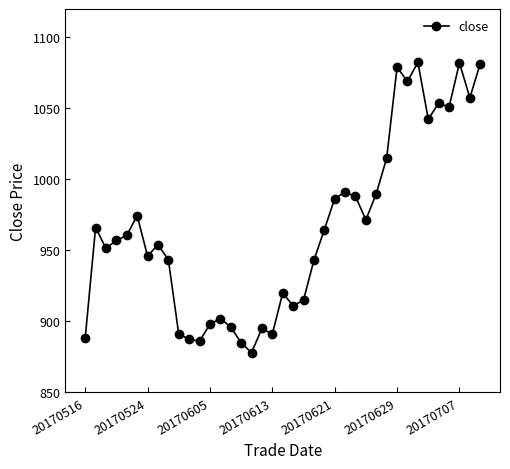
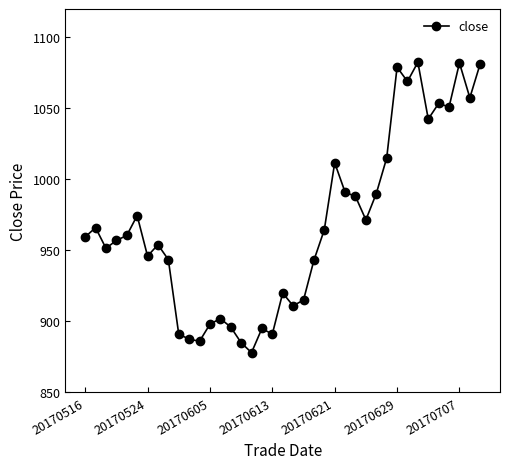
20170516: 888 -> 960
20170621: 987 -> 1012
